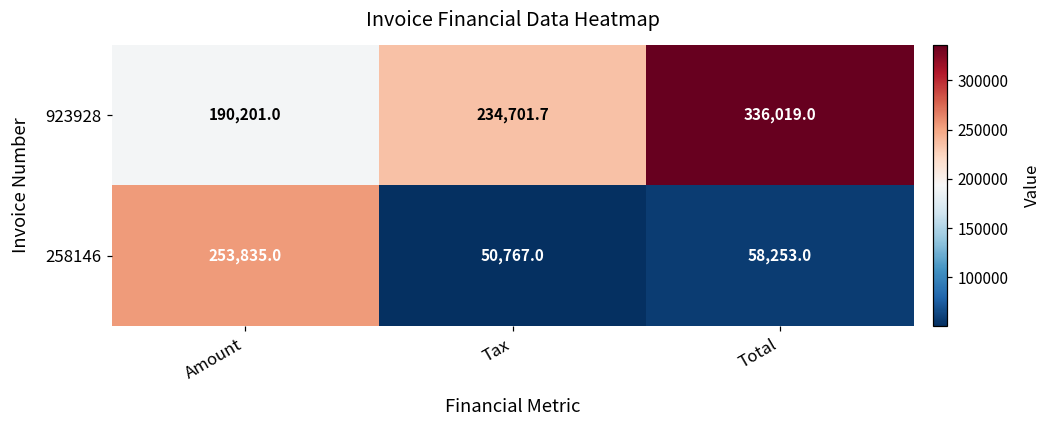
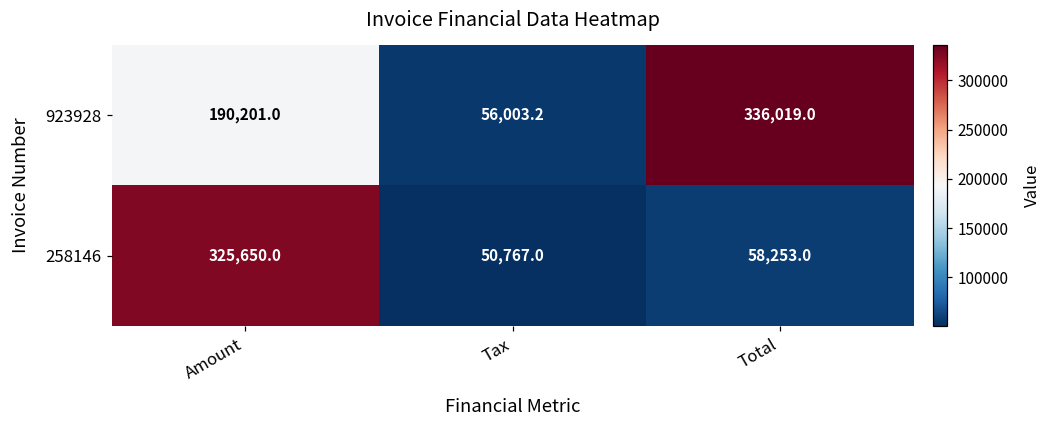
923928, Tax: 234,701.7 -> 56,003.2
258146, Amount: 253,835.0 -> 325,650.0
